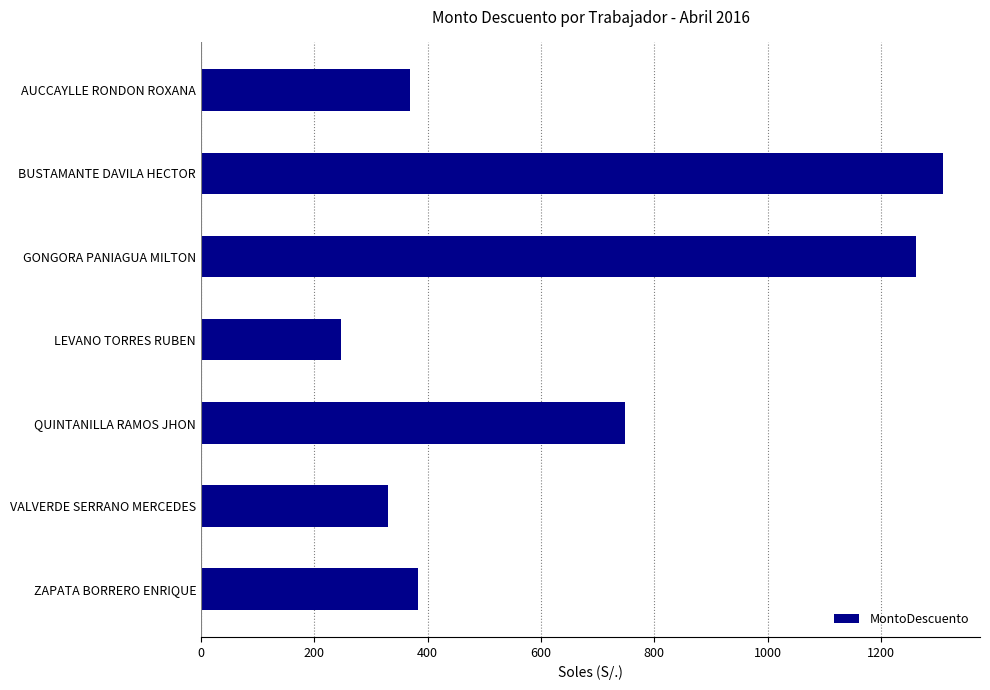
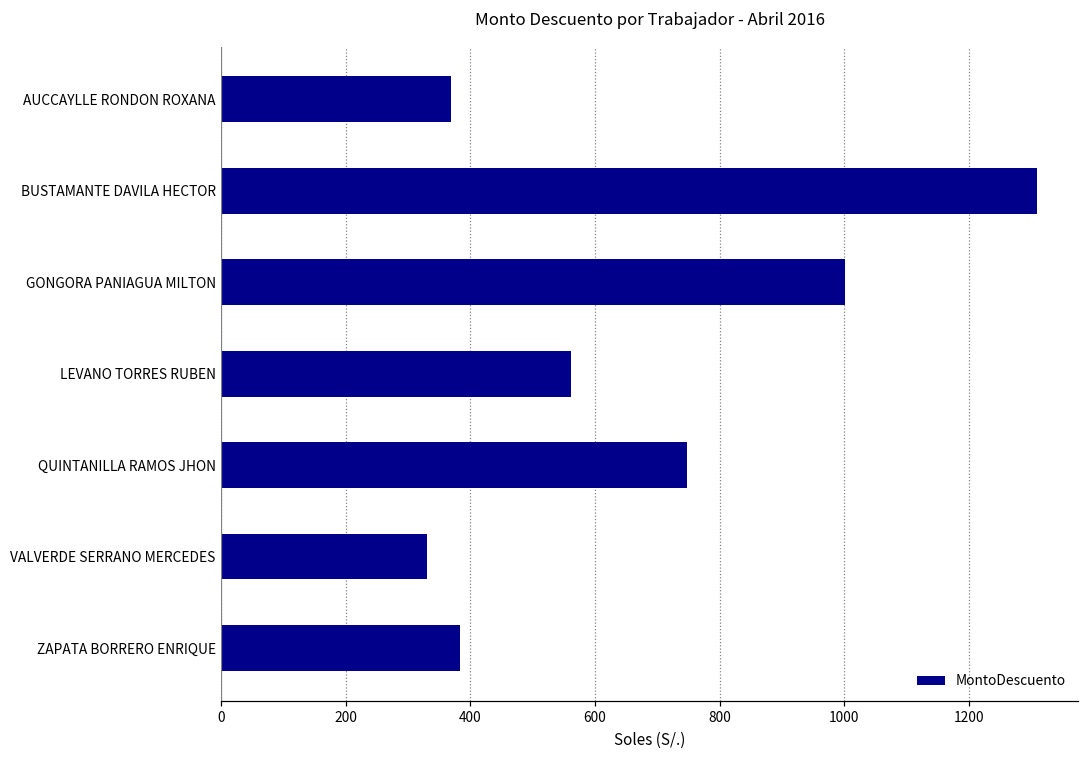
GONGORA PANIAGUA MILTON: 1260 -> 1000
LEVANO TORRES RUBEN: 250 -> 560
